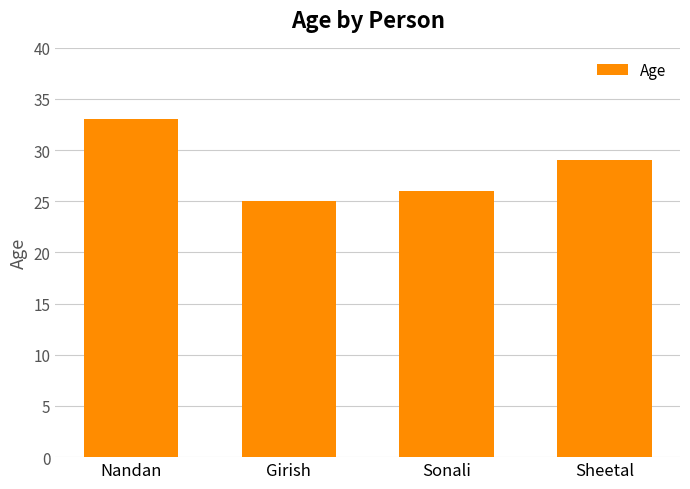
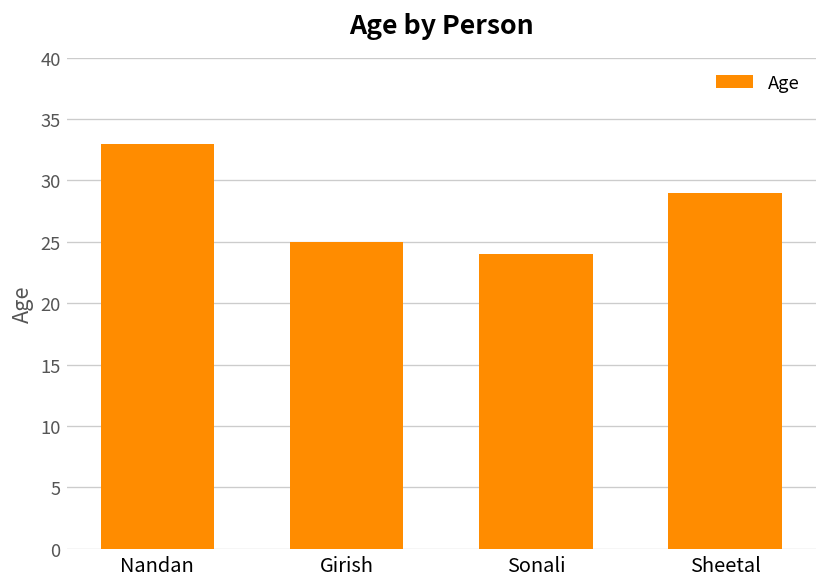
Sonali: 26 -> 24
